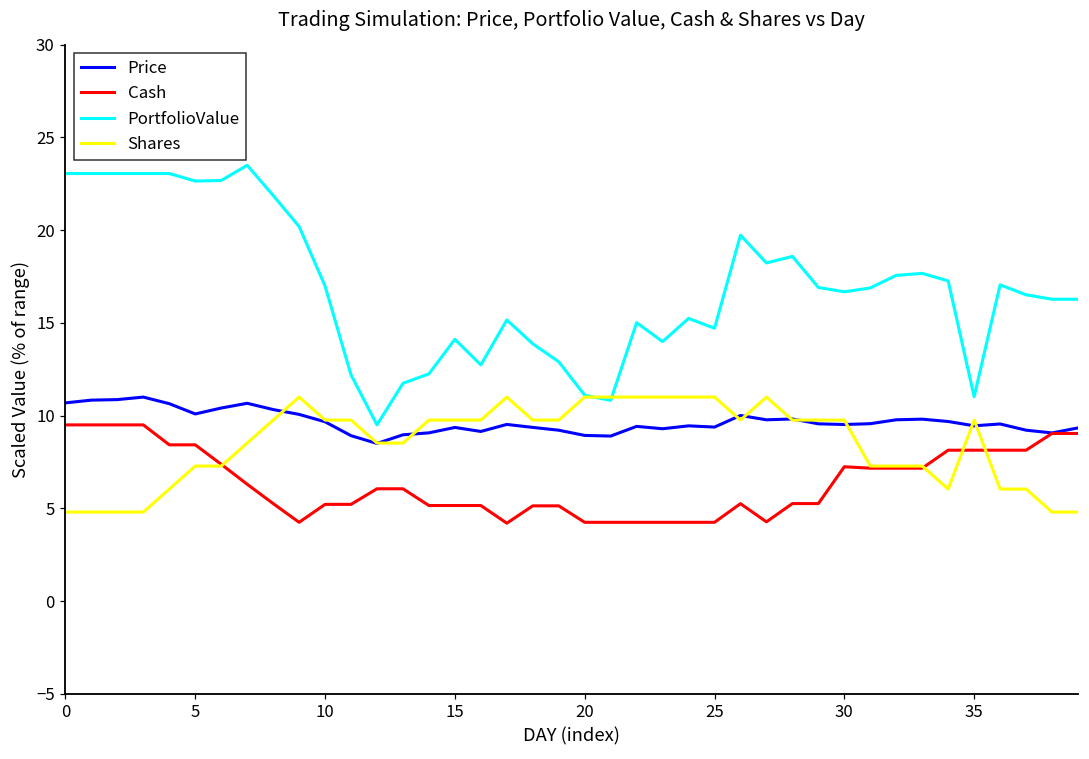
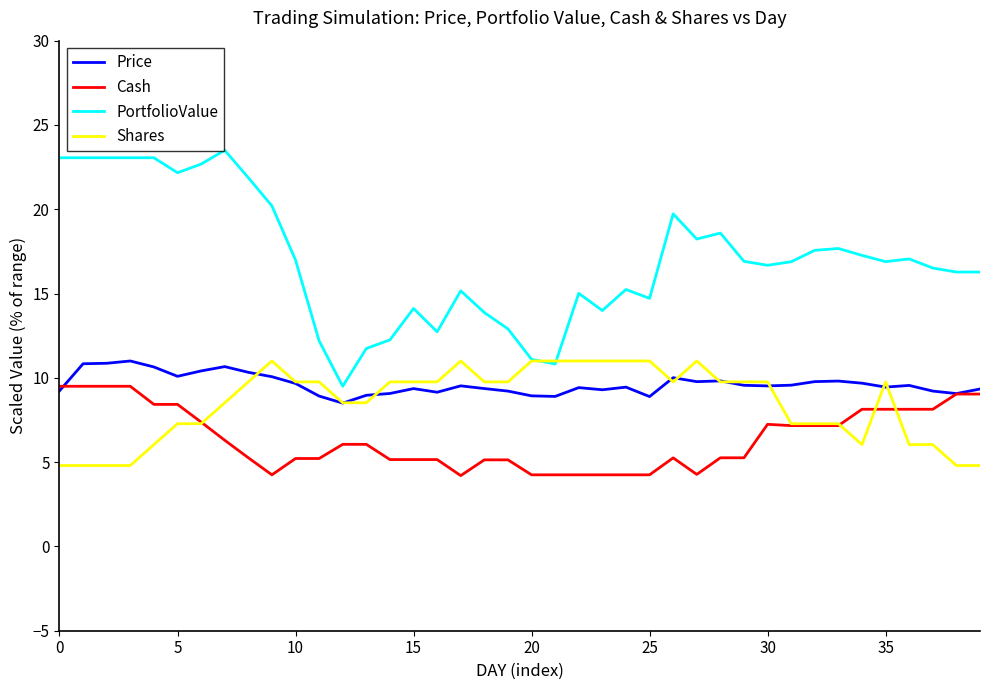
Price, 0: 10.7 -> 9.2
PortfolioValue, 5: 22.6 -> 22.2
Price, 25: 9.4 -> 8.9
PortfolioValue, 35: 11.0 -> 16.9
